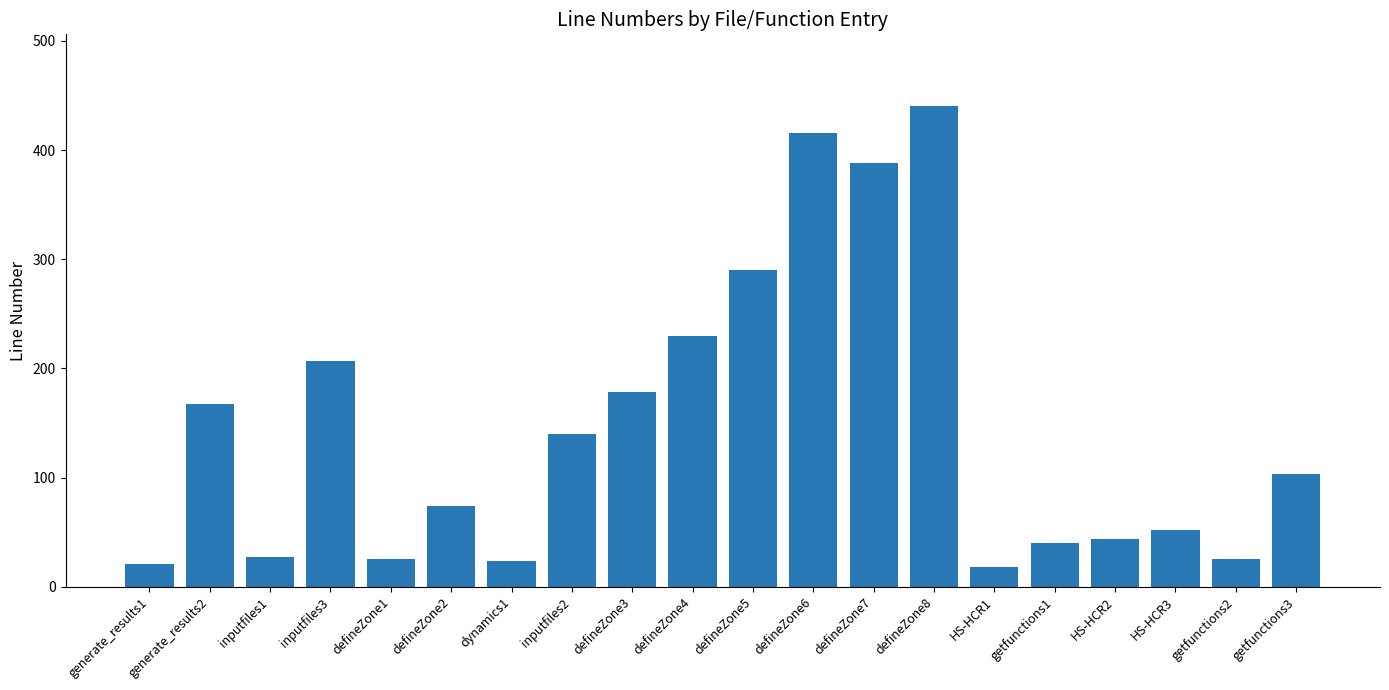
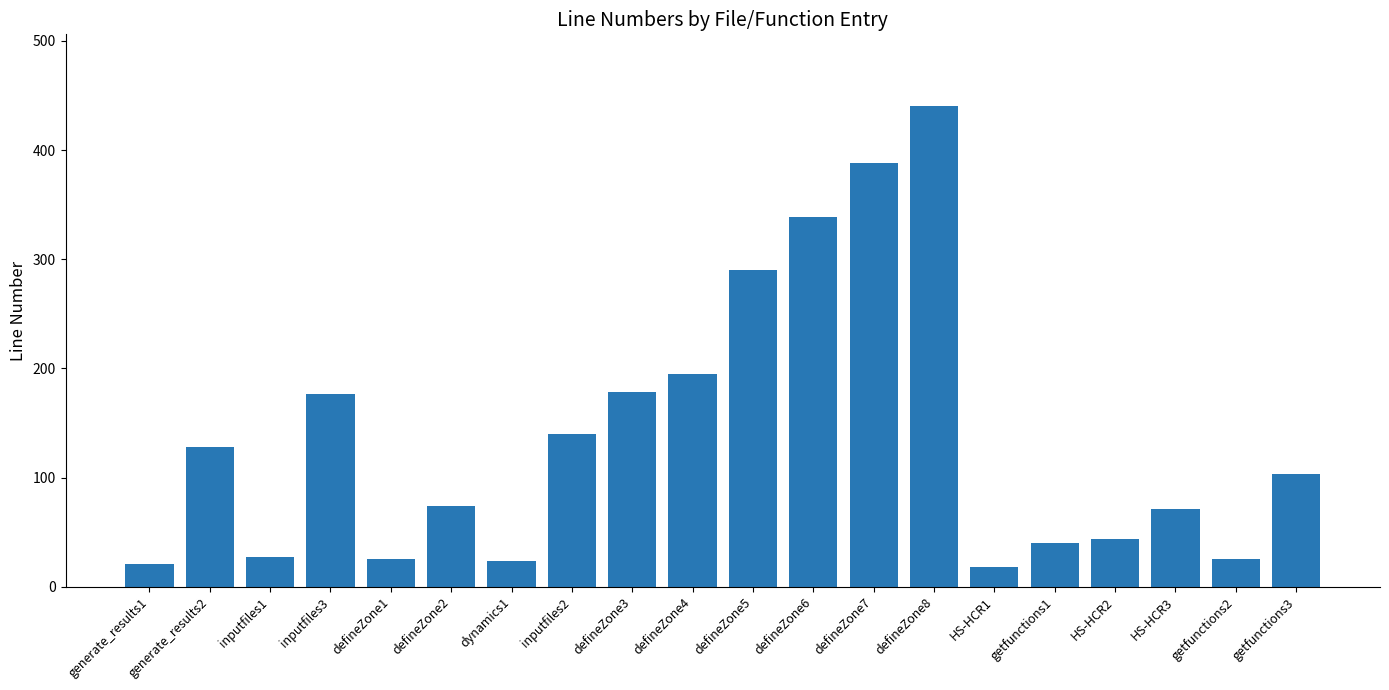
generate_results2: 167 -> 128
inputfiles3: 207 -> 177
defineZone4: 230 -> 195
defineZone6: 416 -> 339
HS-HCR3: 52 -> 71
